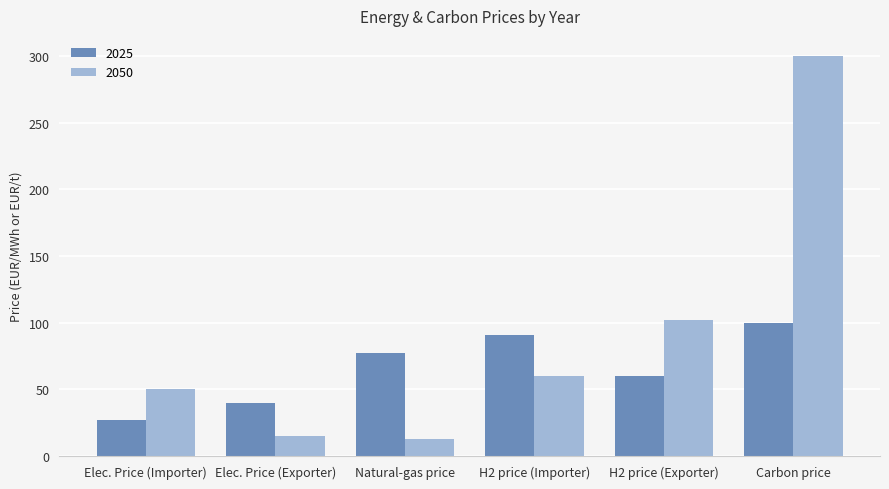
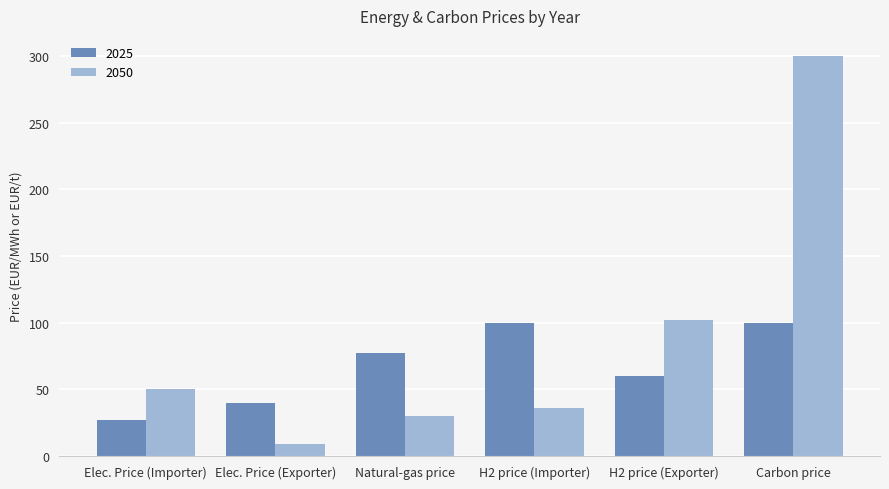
2050, Elec. Price (Exporter): 15 -> 9
2050, Natural-gas price: 13 -> 30
2025, H2 price (Importer): 91 -> 100
2050, H2 price (Importer): 60 -> 36
